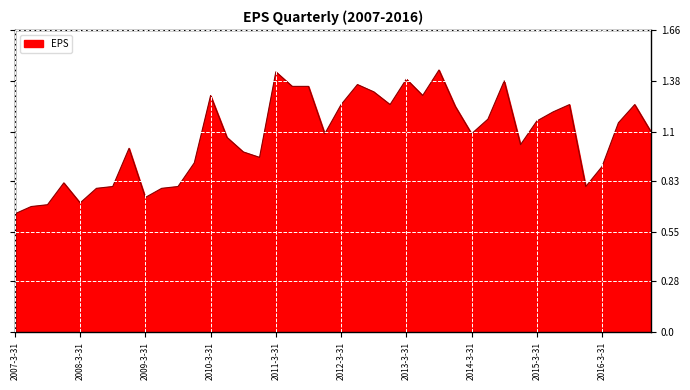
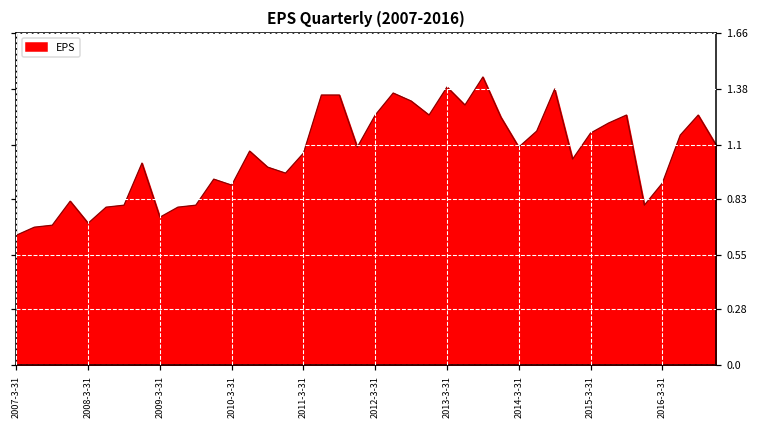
2010-3-31: 1.3 -> 0.9
2011-3-31: 1.43 -> 1.06
